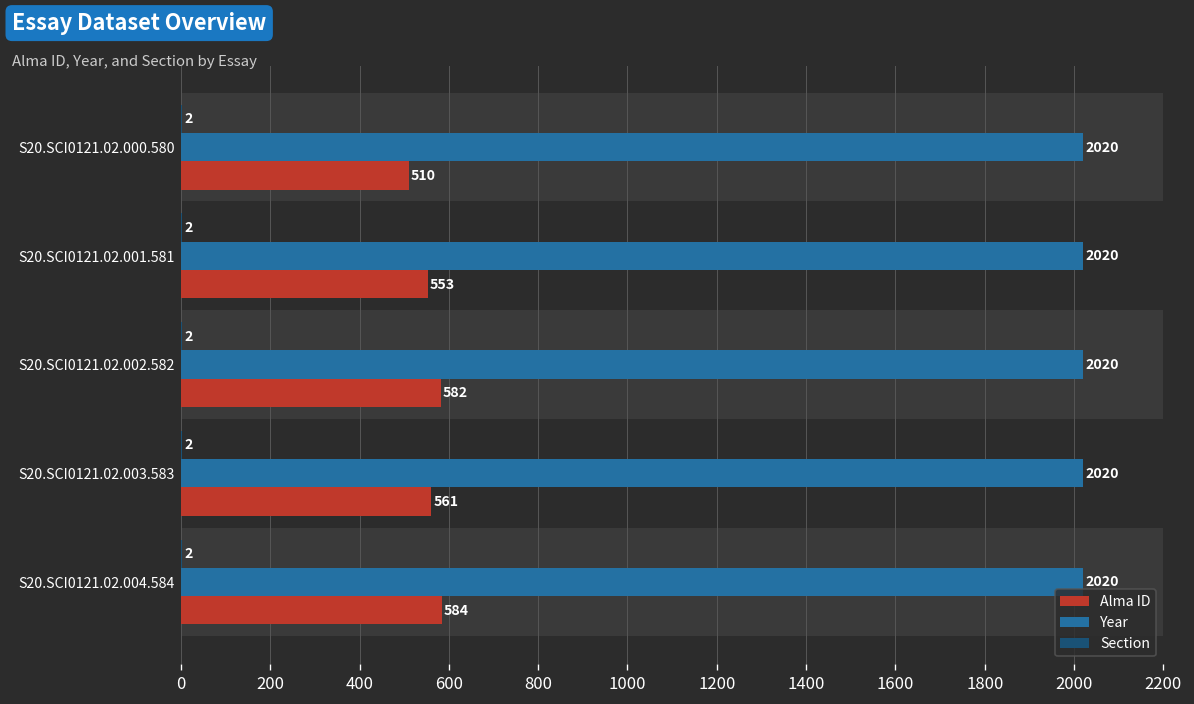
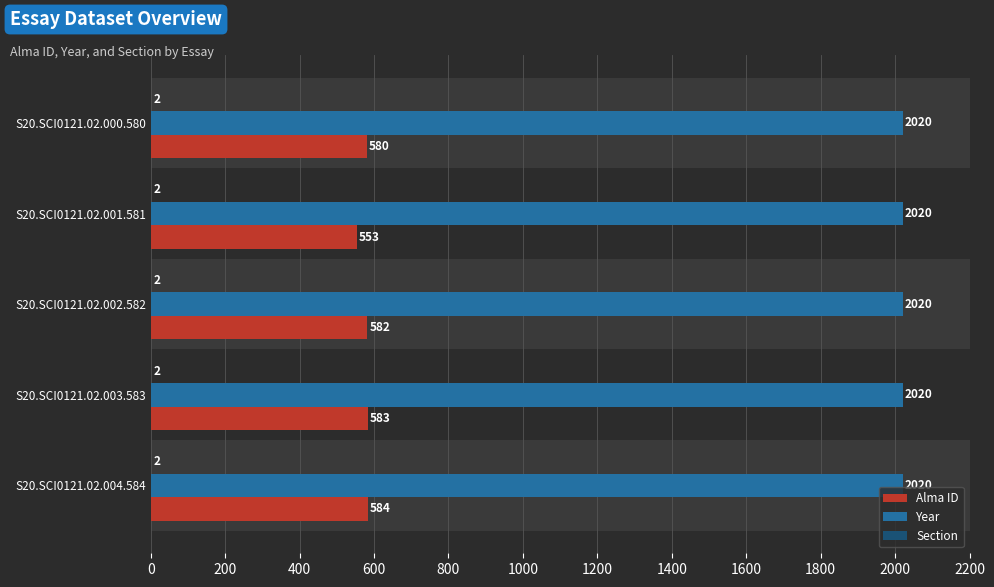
Alma ID, S20.SCI0121.02.000.580: 510 -> 580
Alma ID, S20.SCI0121.02.003.583: 561 -> 583
